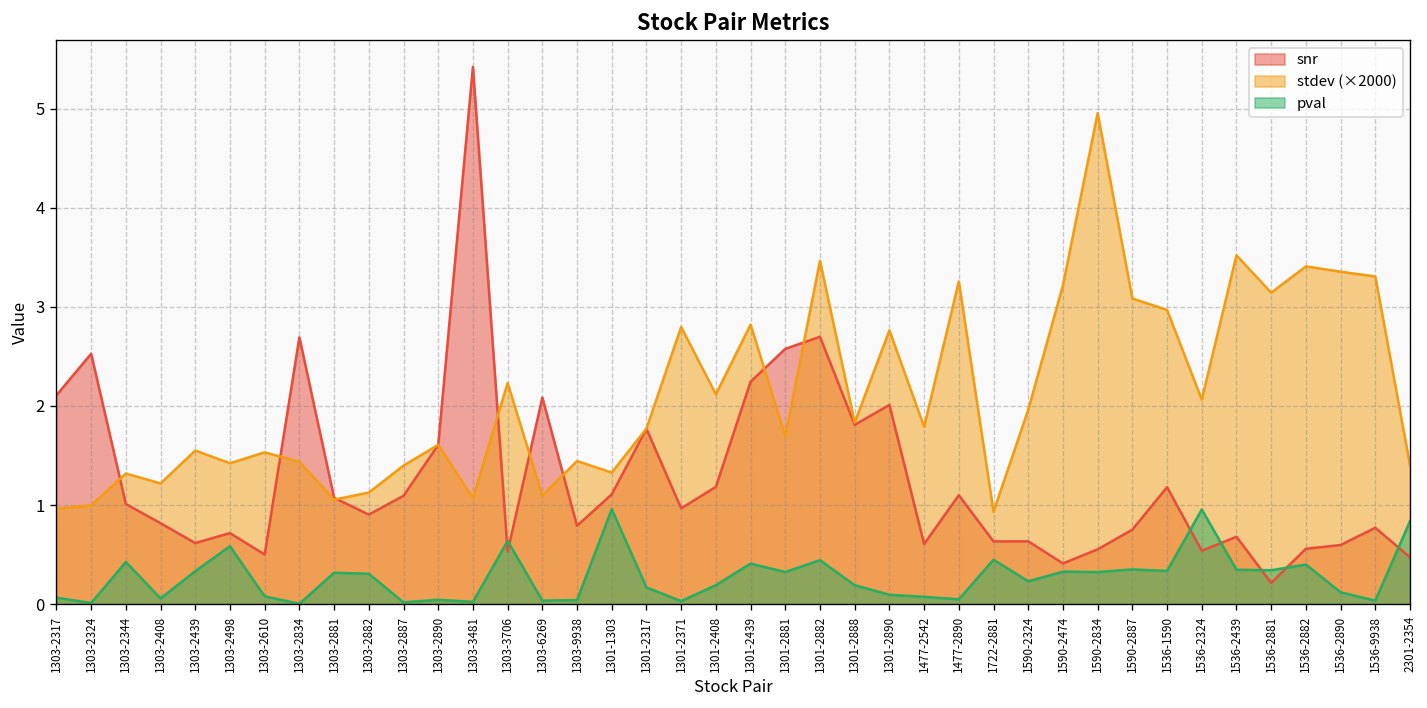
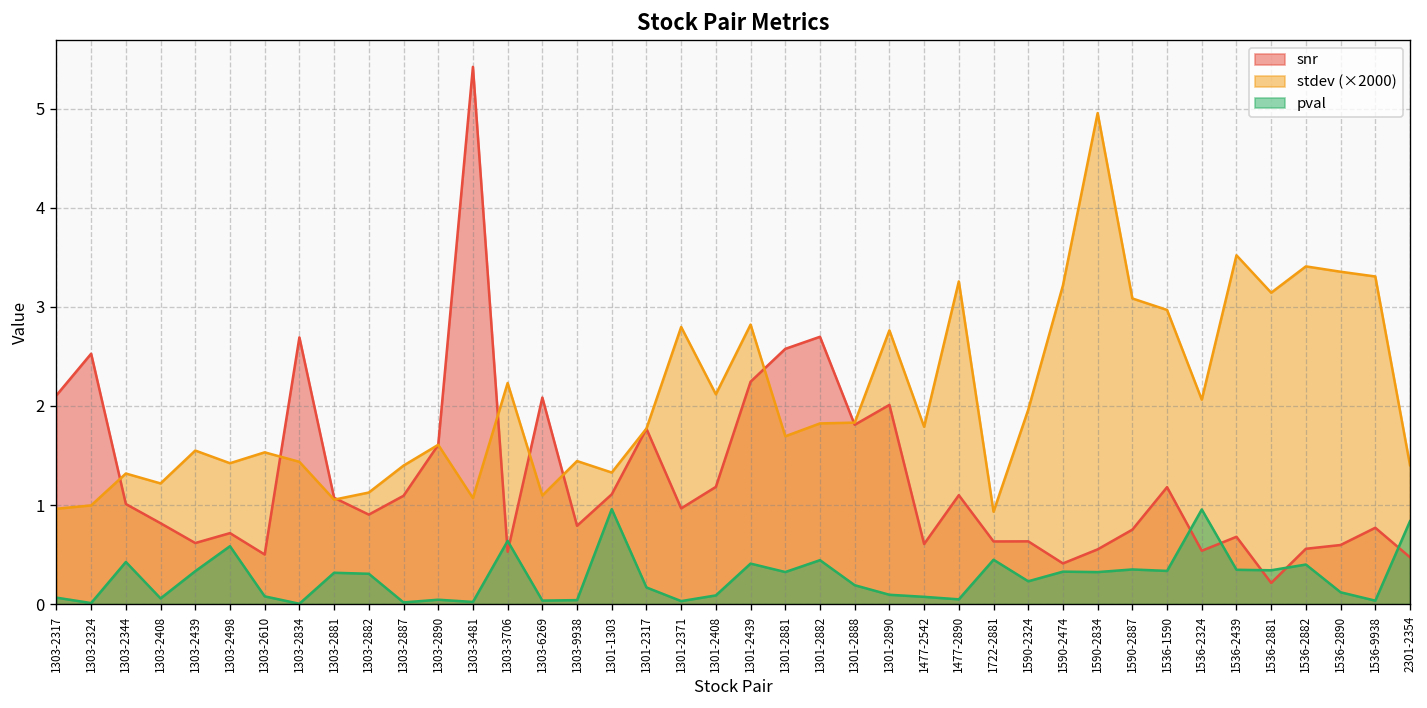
pval, 1301-2408: 0.2 -> 0.1
stdev (×2000), 1301-2882: 3.5 -> 1.8
